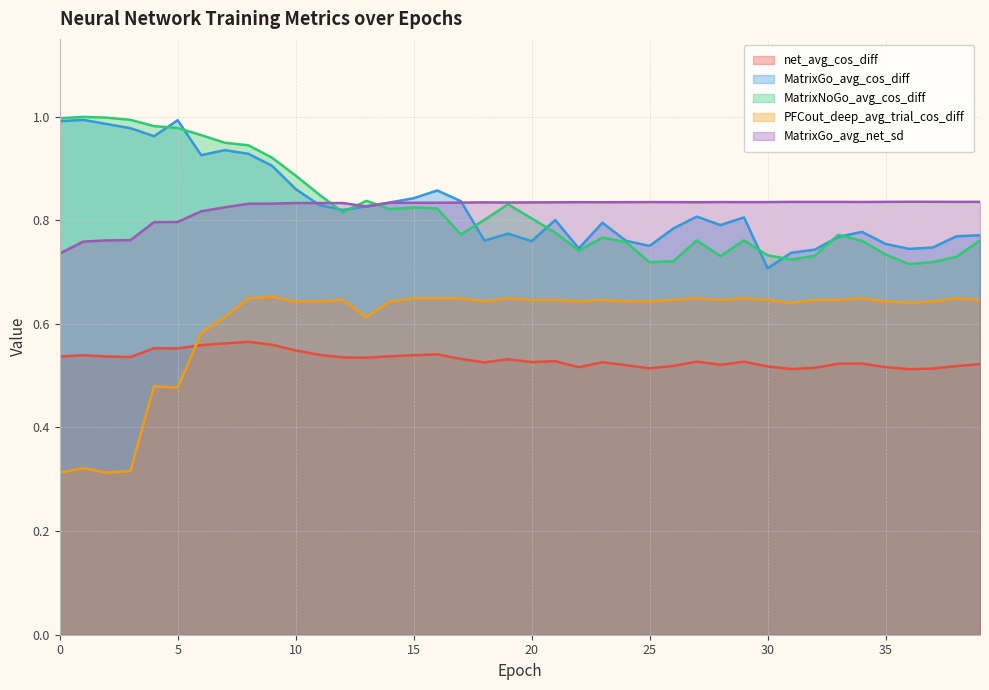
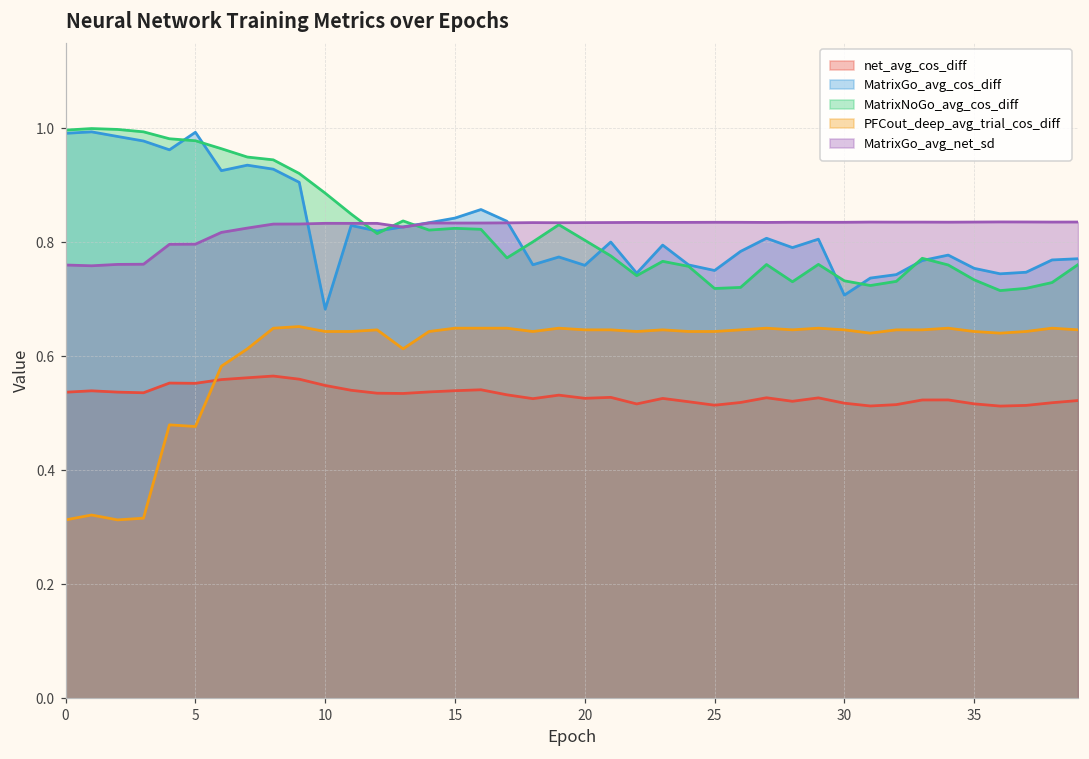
MatrixGo_avg_net_sd, 0: 0.74 -> 0.76
MatrixGo_avg_cos_diff, 10: 0.86 -> 0.68
